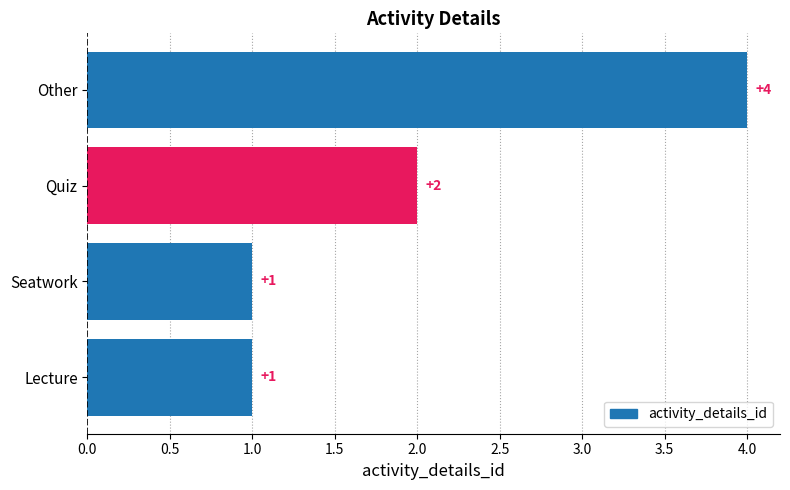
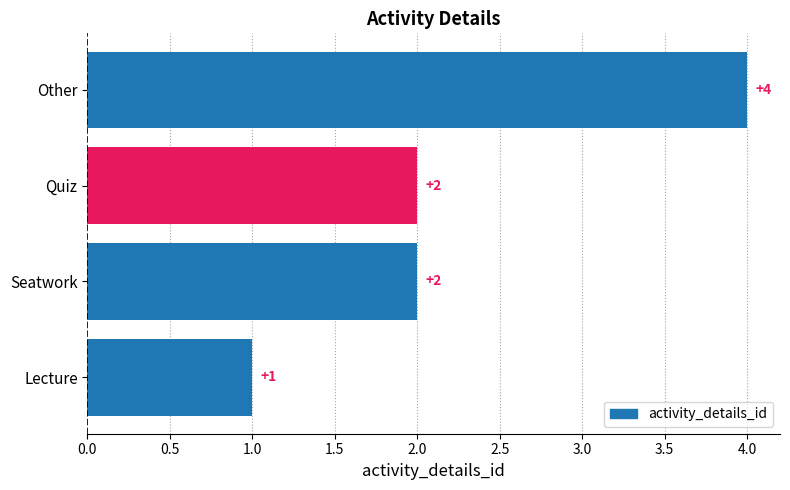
Seatwork: +1 -> +2
